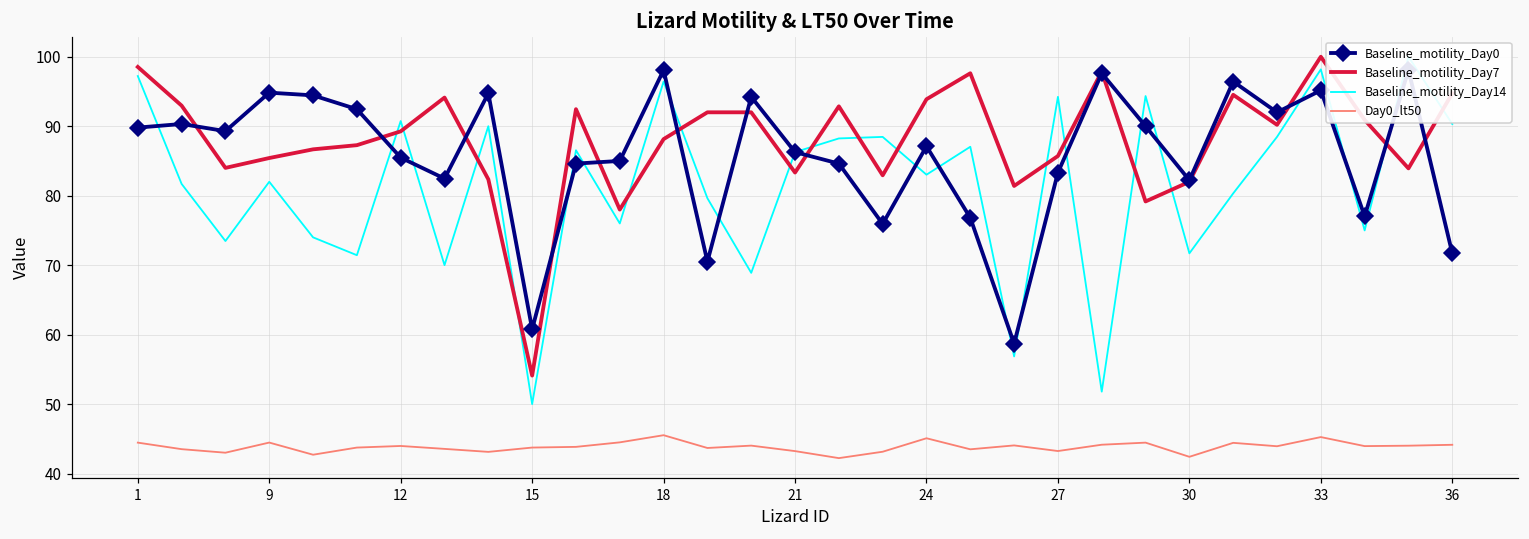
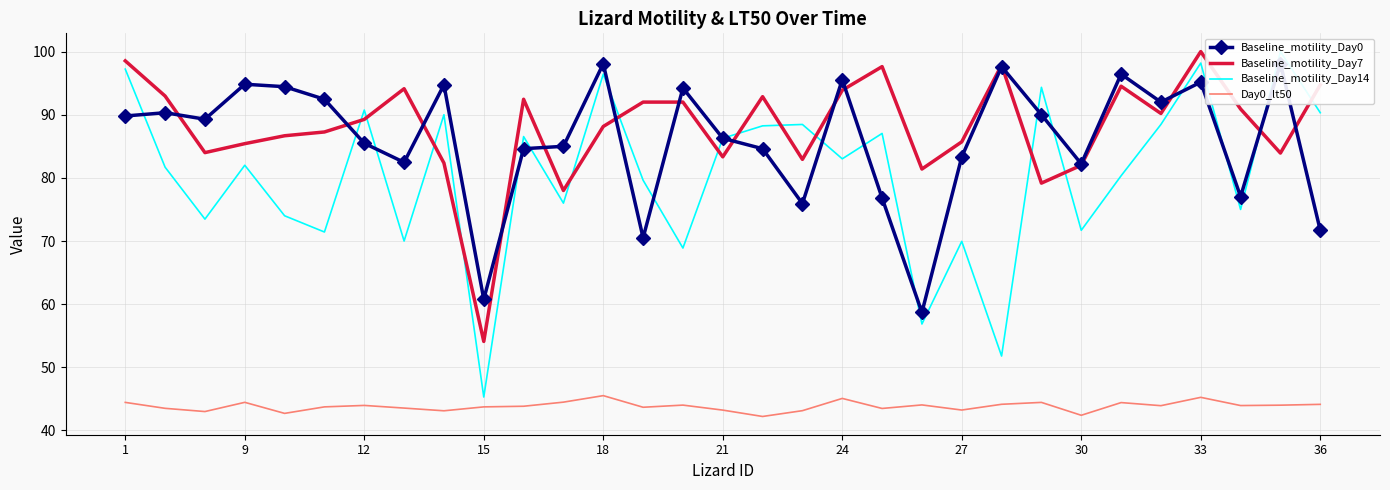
Baseline_motility_Day14, 15: 50 -> 45
Baseline_motility_Day0, 24: 87 -> 96
Baseline_motility_Day14, 27: 94 -> 70
